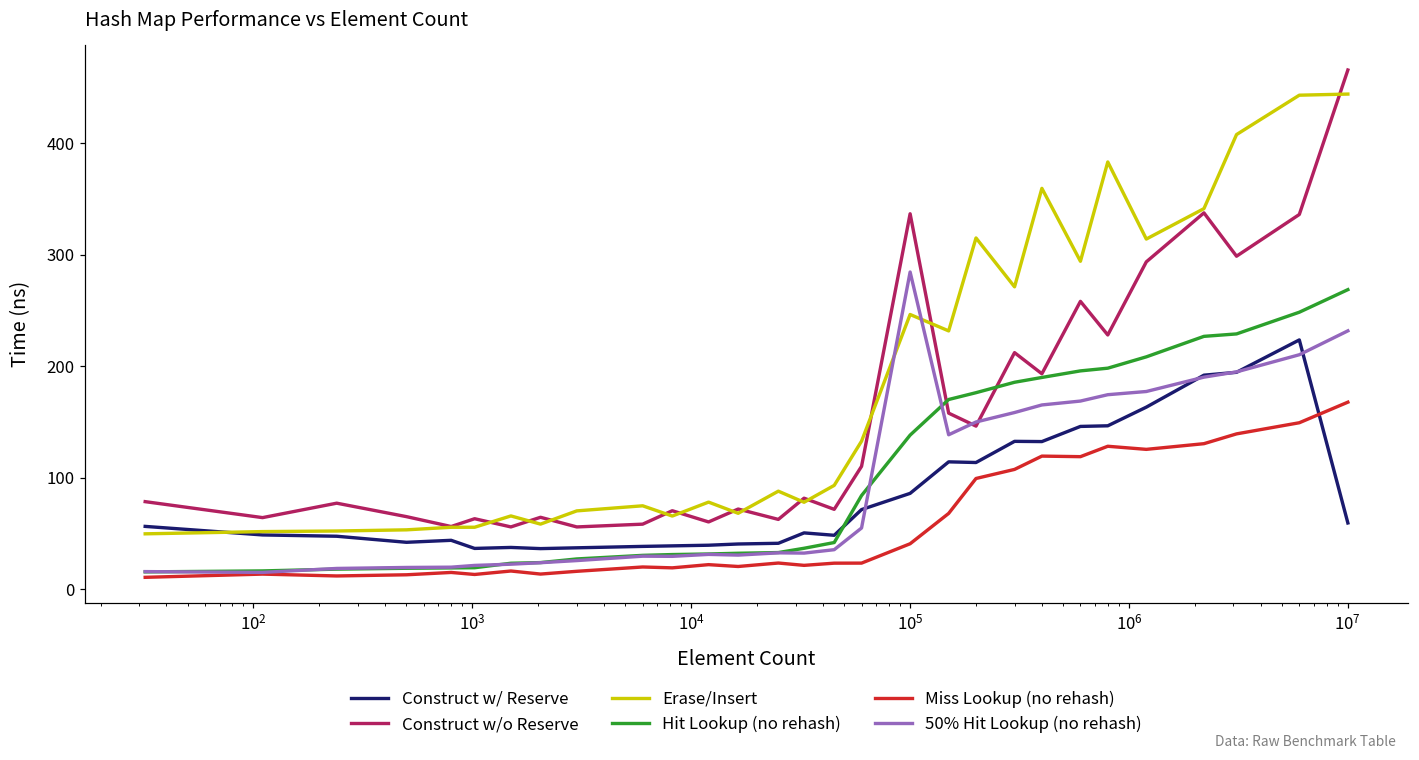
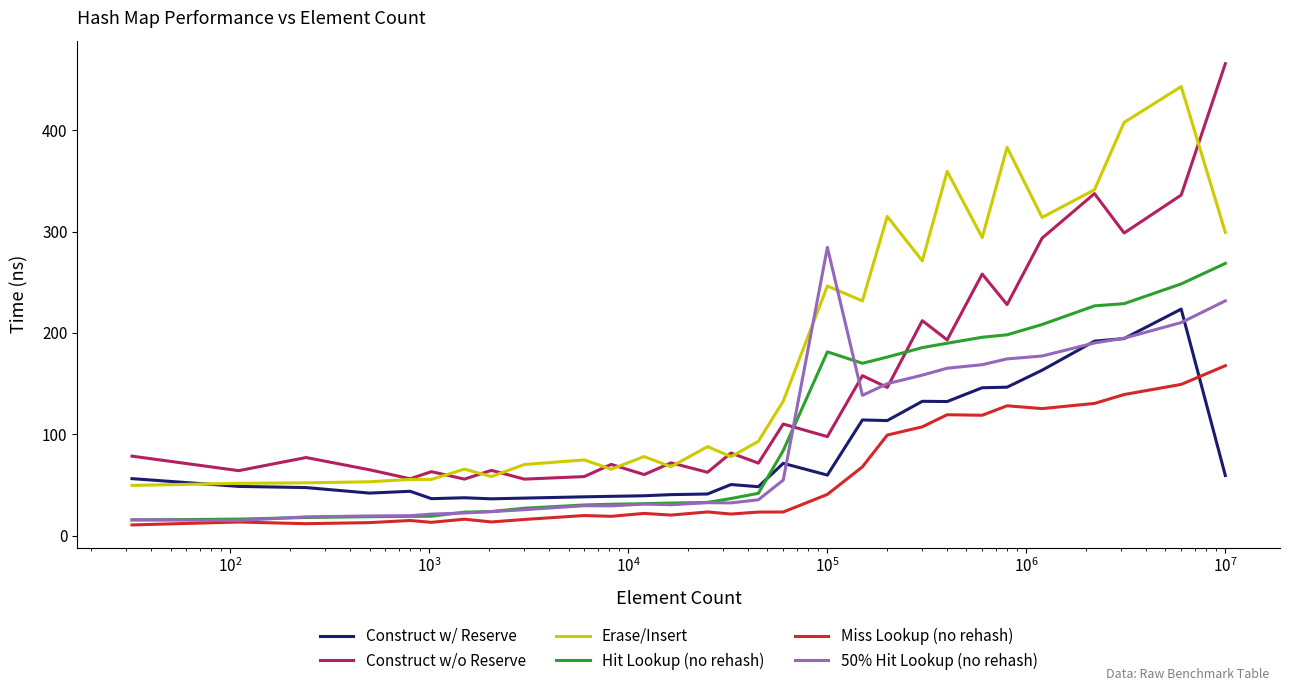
Construct w/ Reserve, 10^5: 86 -> 60
Construct w/o Reserve, 10^5: 337 -> 98
Hit Lookup (no rehash), 10^5: 138 -> 181
Erase/Insert, 10^7: 444 -> 299
